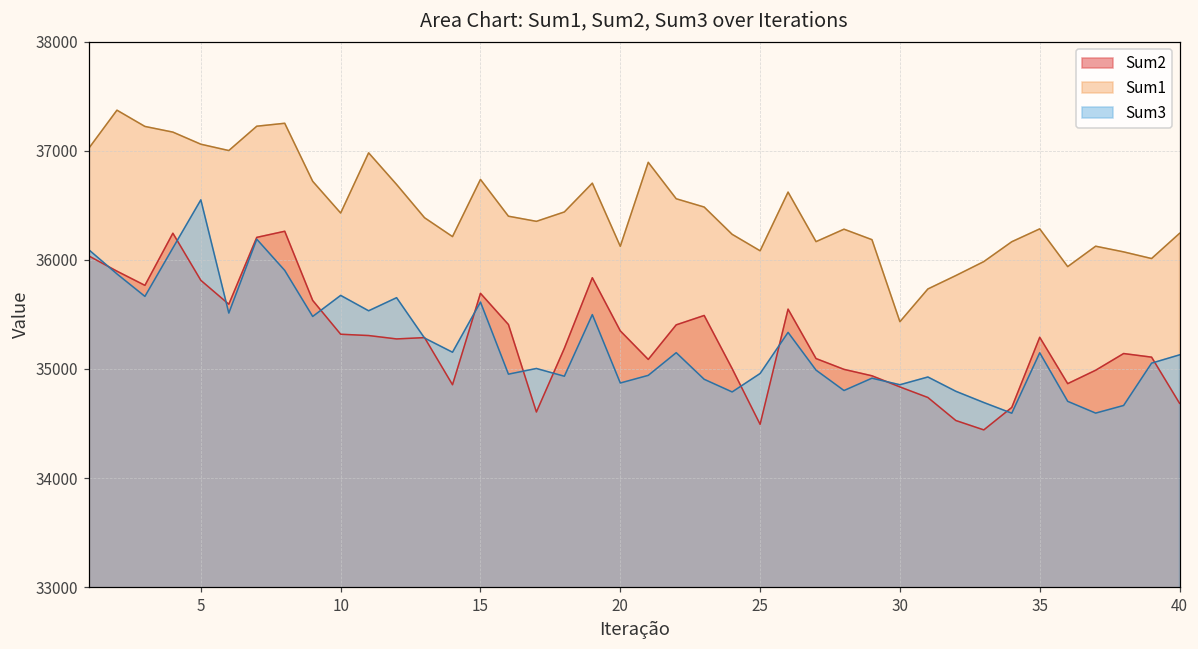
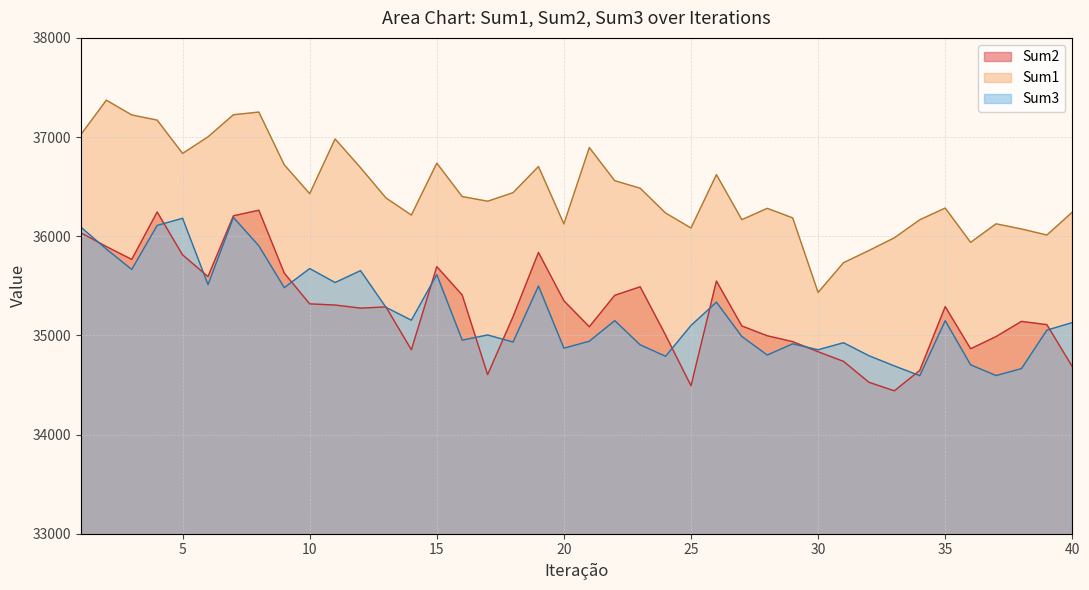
Sum1, 5: 37100 -> 36800
Sum3, 5: 36600 -> 36200
Sum3, 25: 35000 -> 35100
